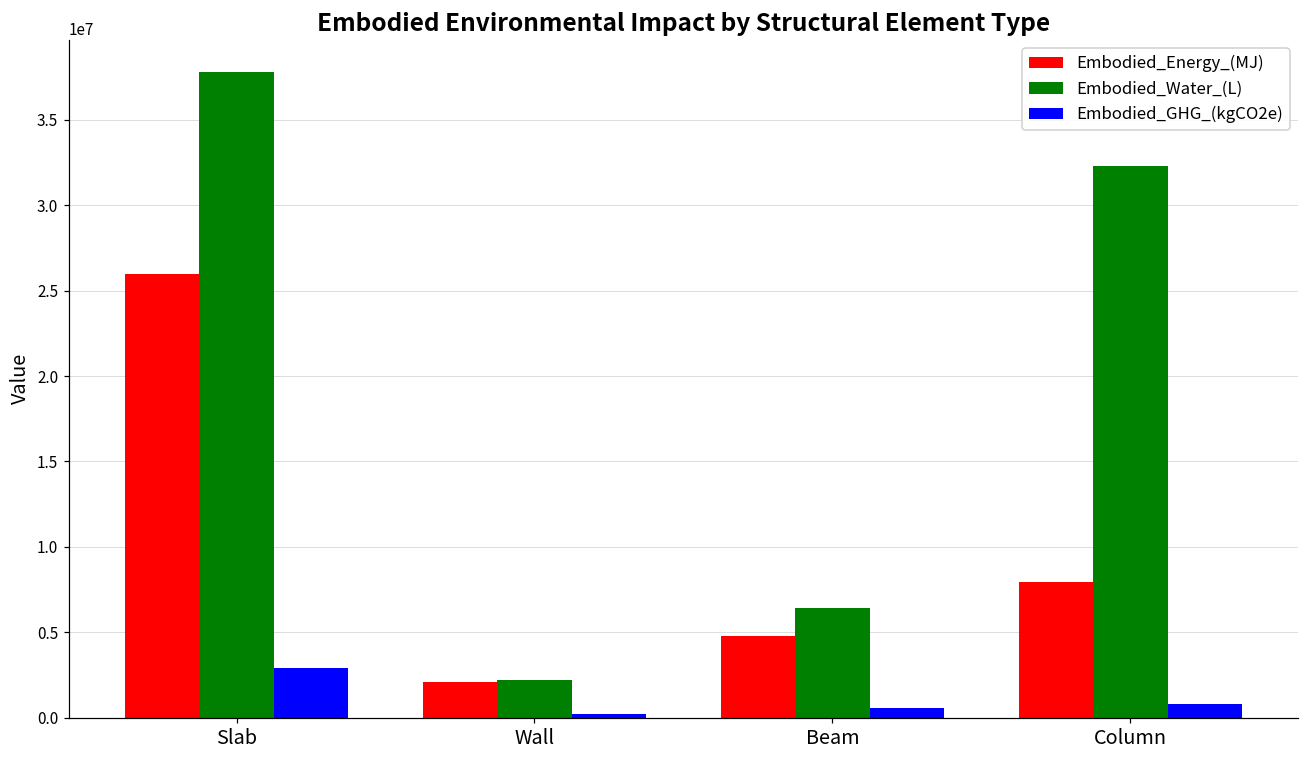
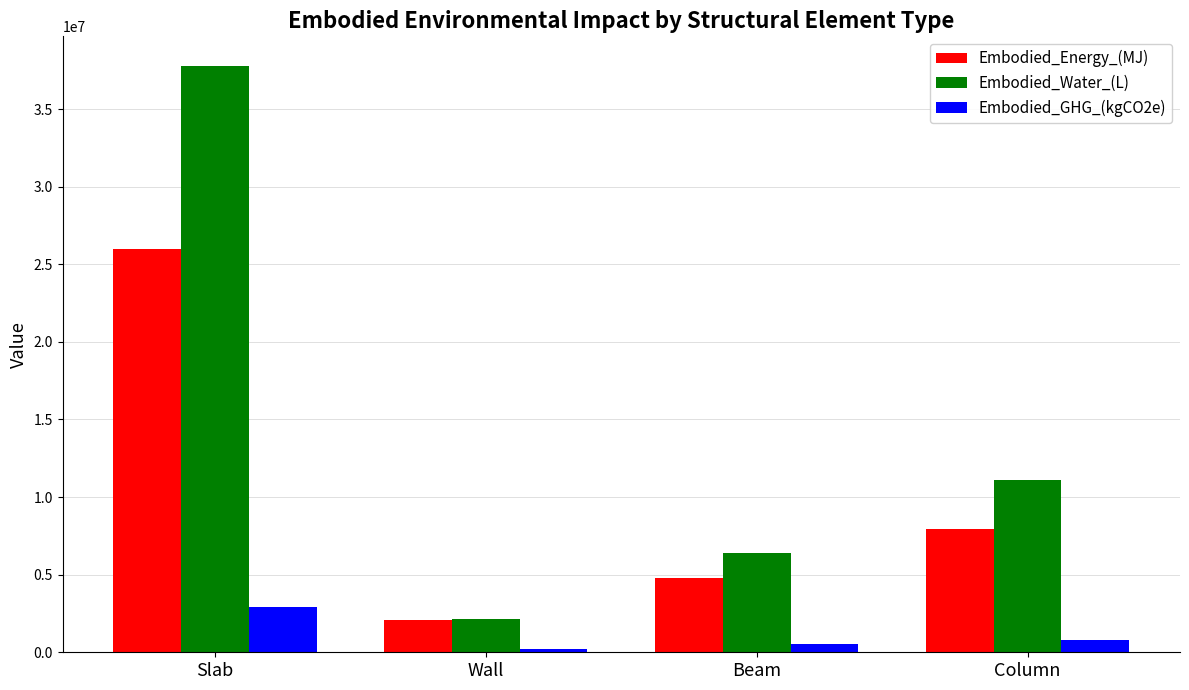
Embodied_Water_(L), Column: 32300000 -> 11100000
